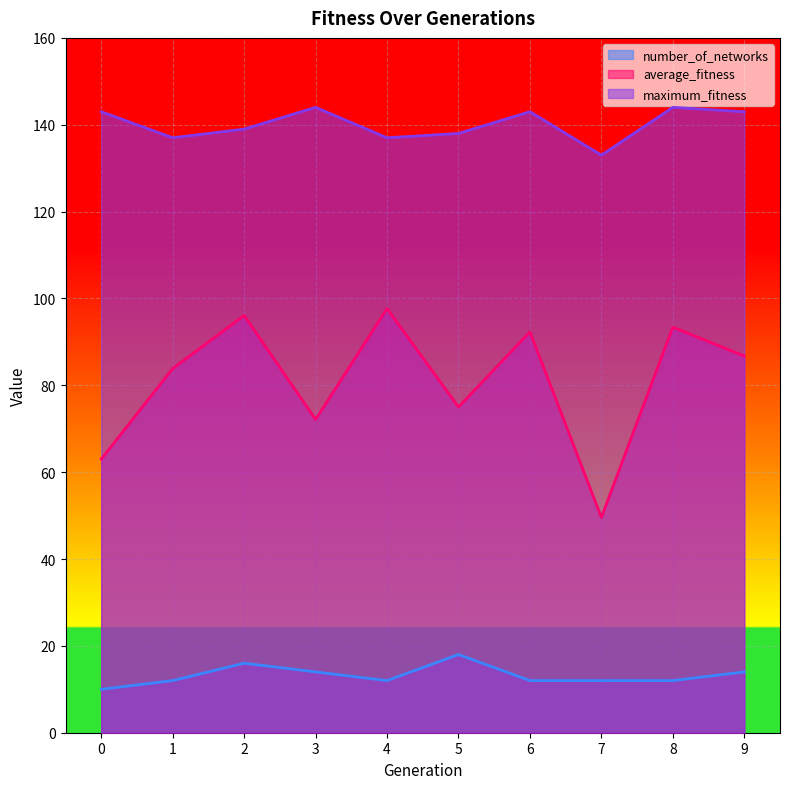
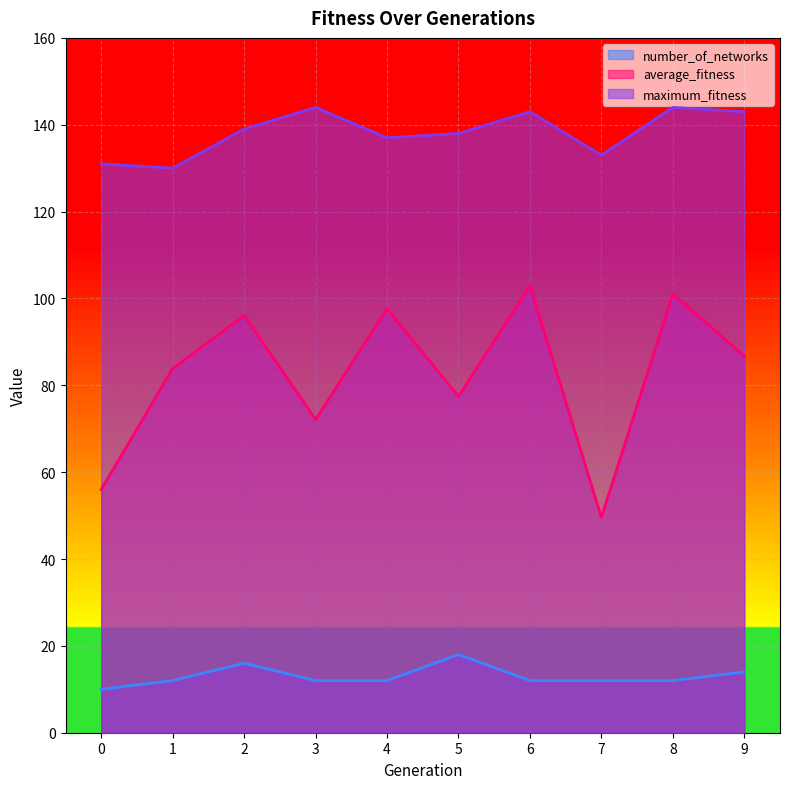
average_fitness, 0: 63 -> 56
maximum_fitness, 0: 143 -> 131
maximum_fitness, 1: 137 -> 130
number_of_networks, 3: 14 -> 12
average_fitness, 5: 75 -> 77
average_fitness, 6: 92 -> 103
average_fitness, 8: 93 -> 101
